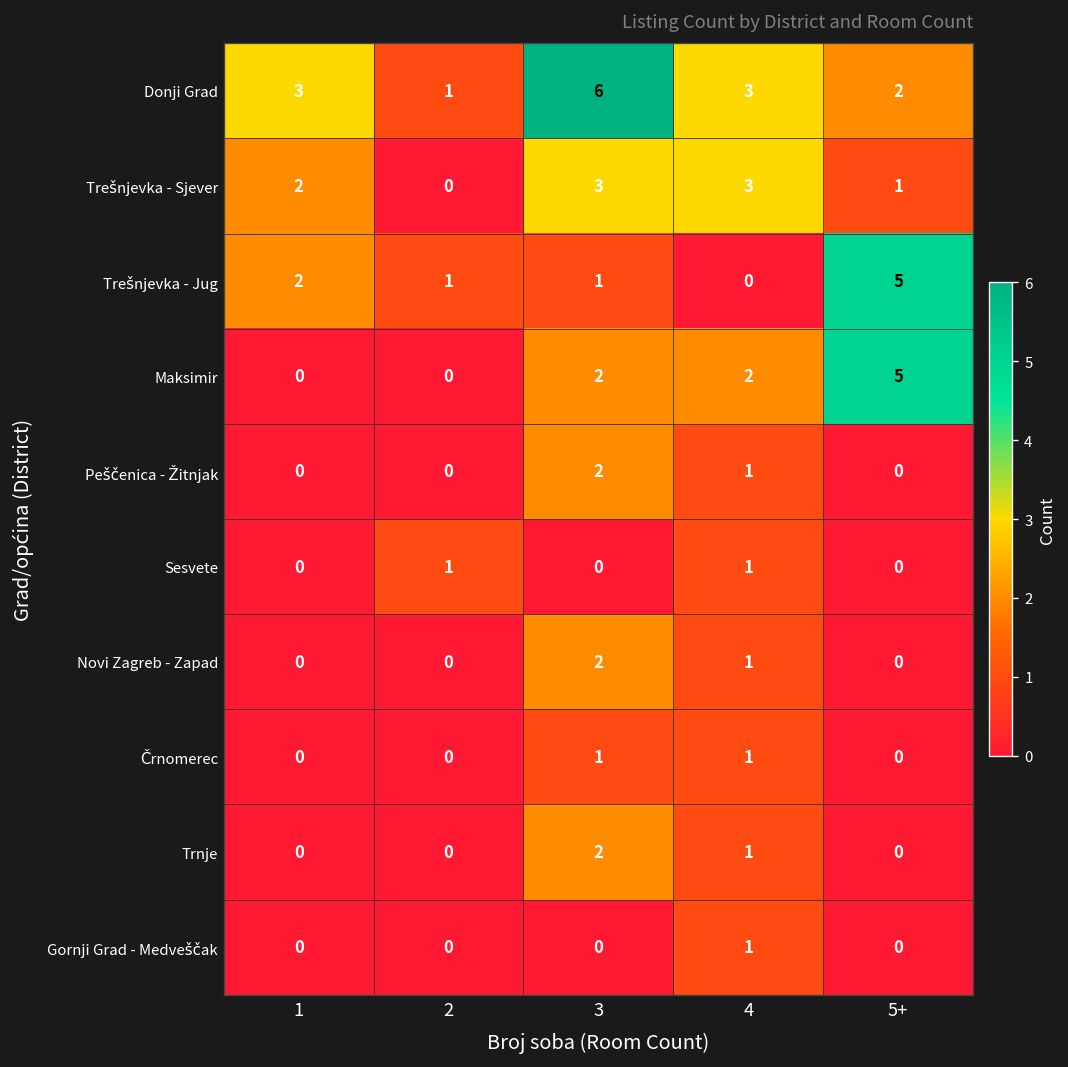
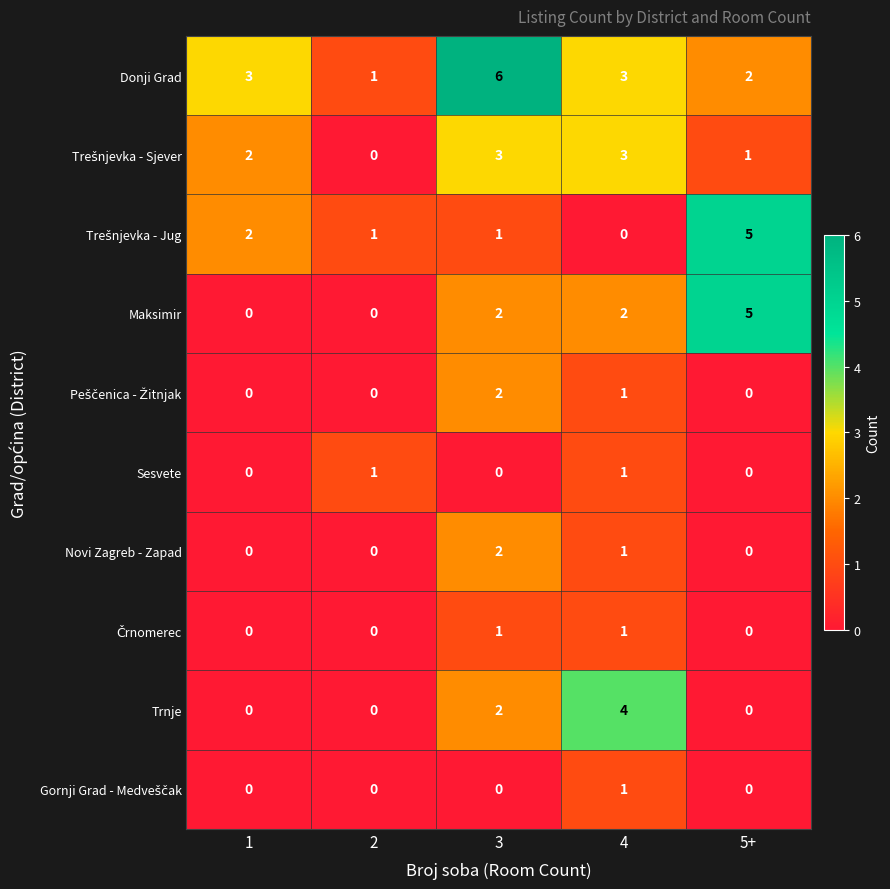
Trnje, 4: 1 -> 4
